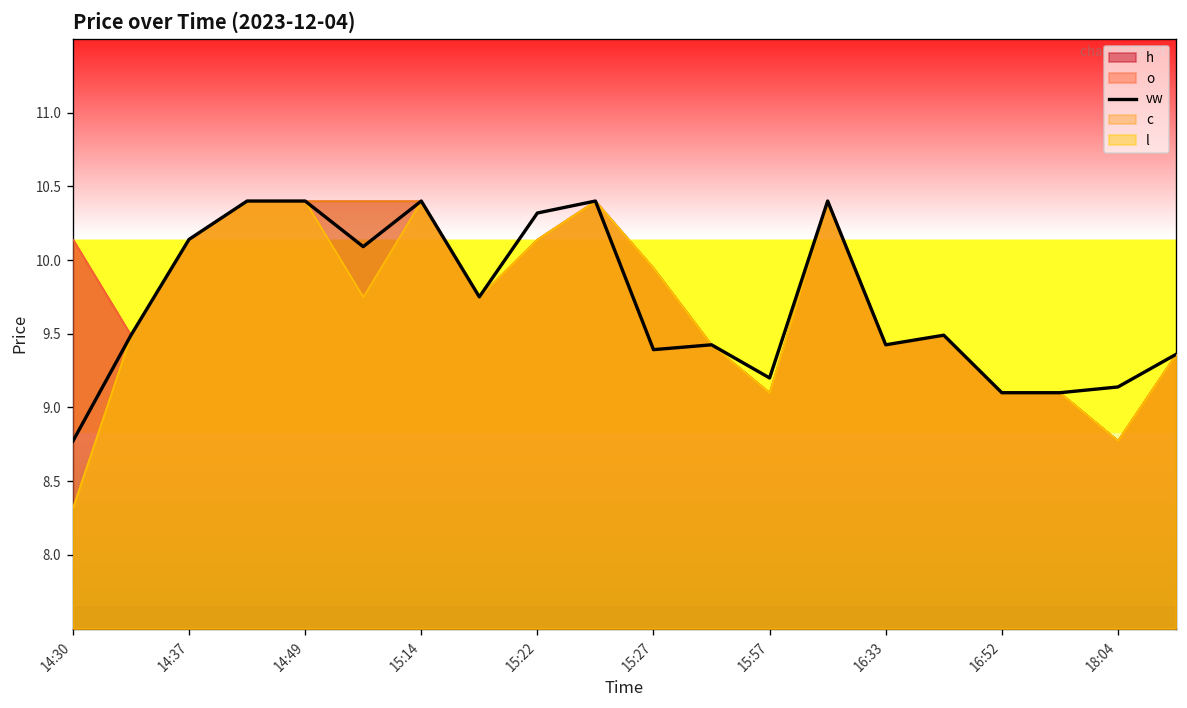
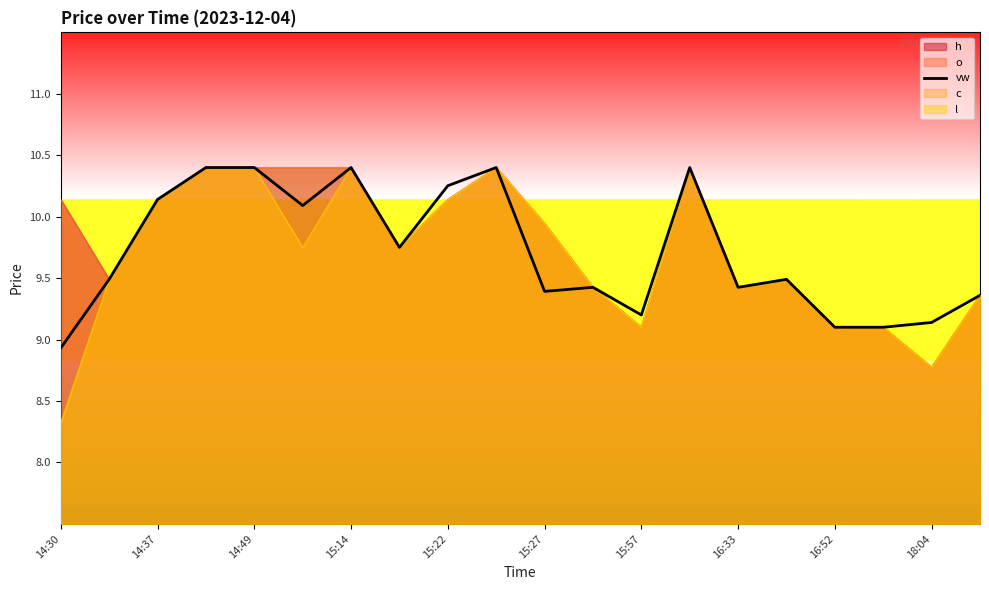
vw, 14:30: 8.77 -> 8.93
vw, 15:22: 10.32 -> 10.25
